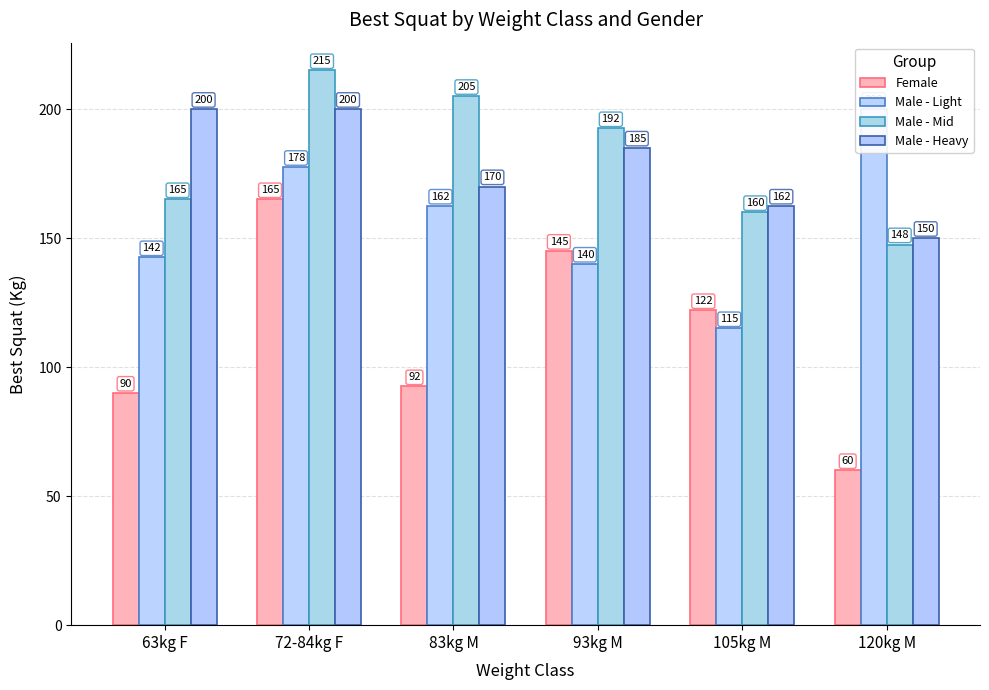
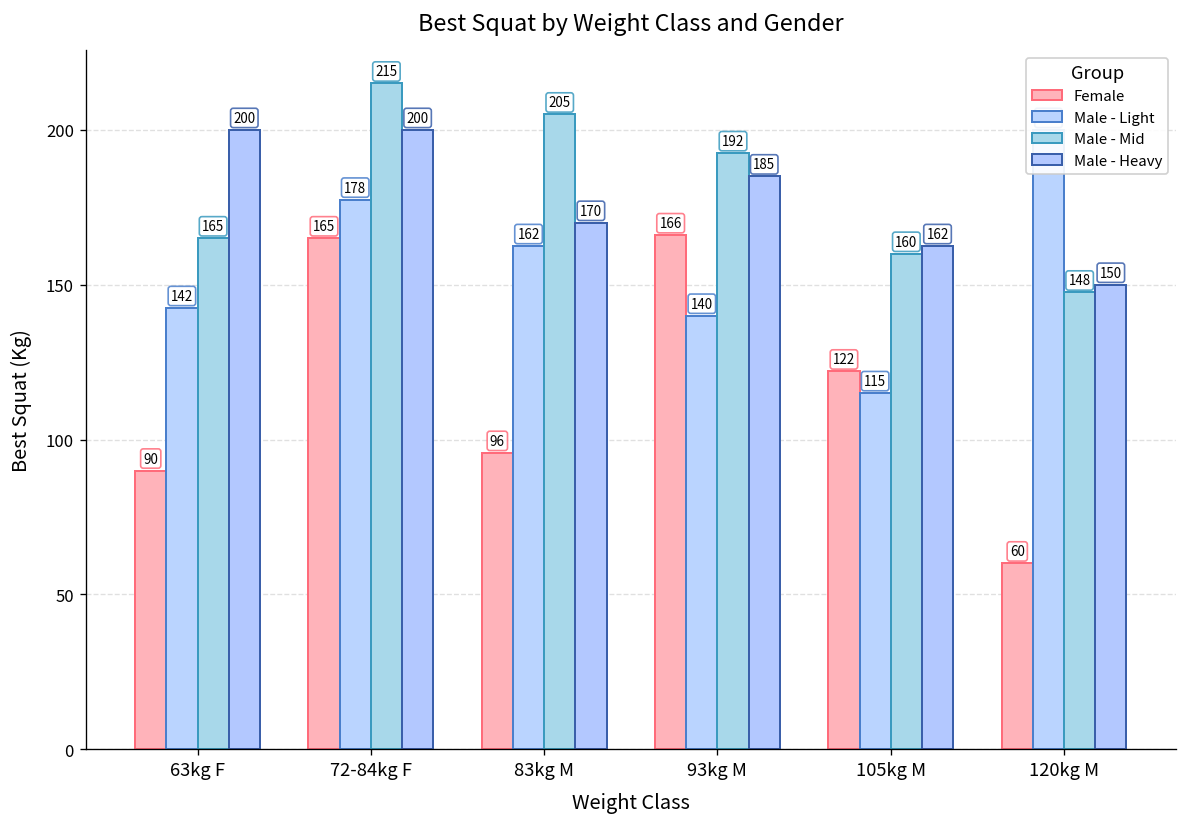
Female, 83kg M: 92 -> 96
Female, 93kg M: 145 -> 166
